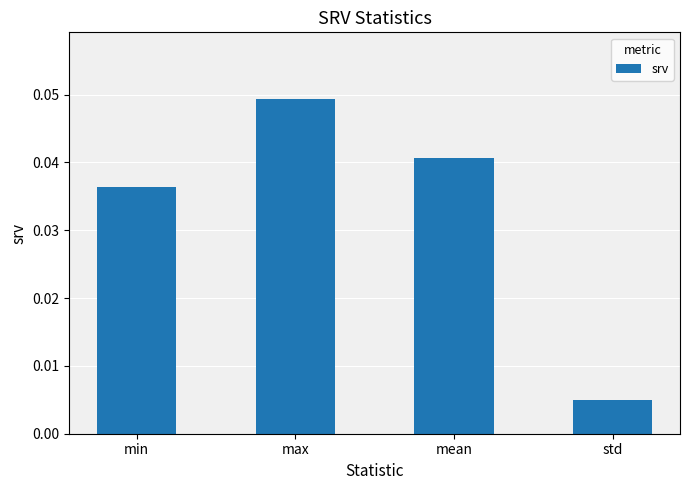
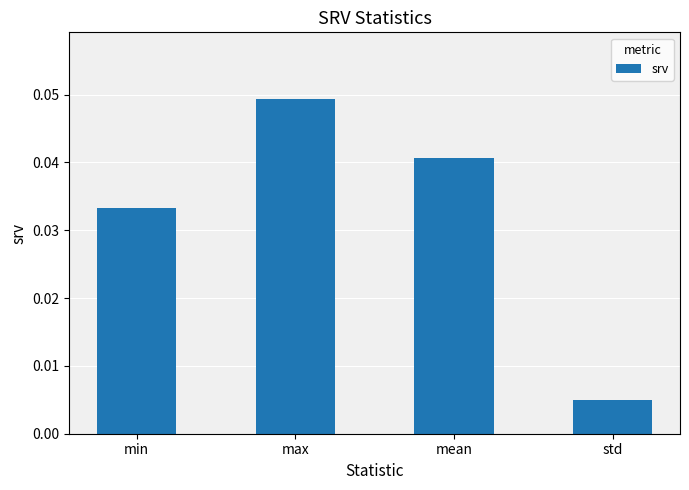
min: 0.036 -> 0.033
